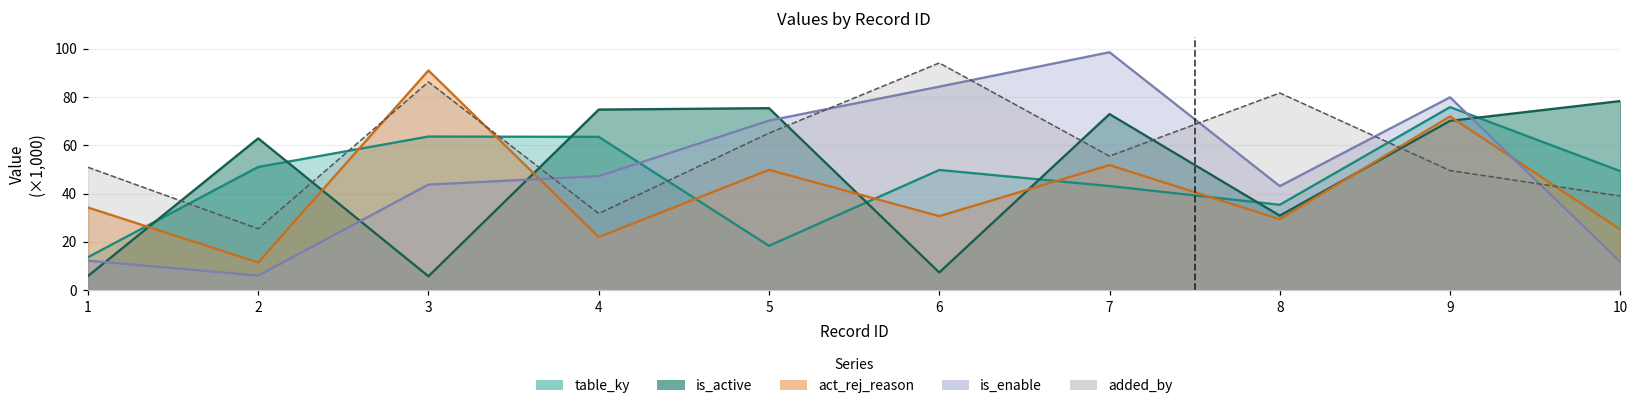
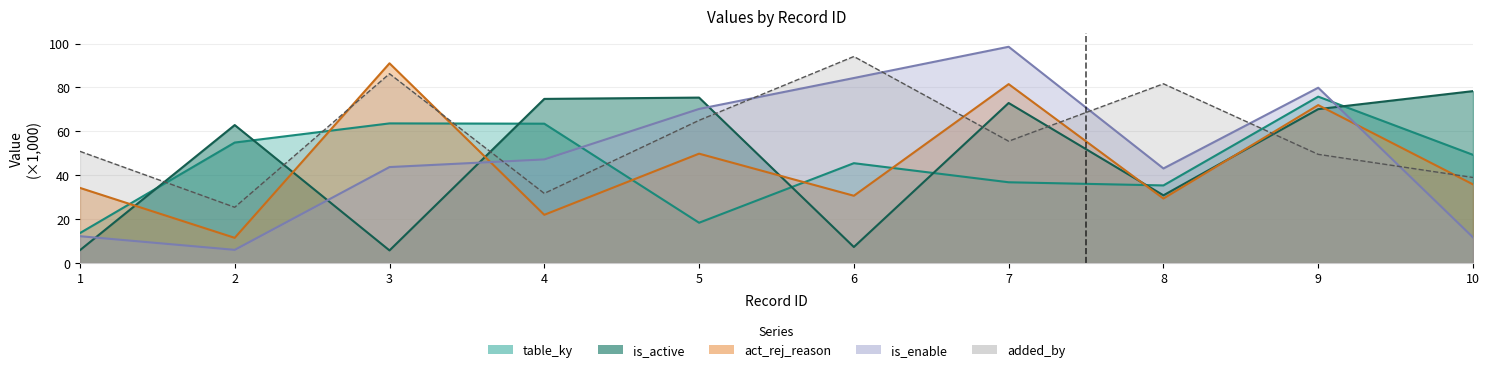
table_ky, 2: 51 -> 55
table_ky, 6: 50 -> 45
table_ky, 7: 43 -> 37
act_rej_reason, 7: 52 -> 82
act_rej_reason, 10: 25 -> 36
